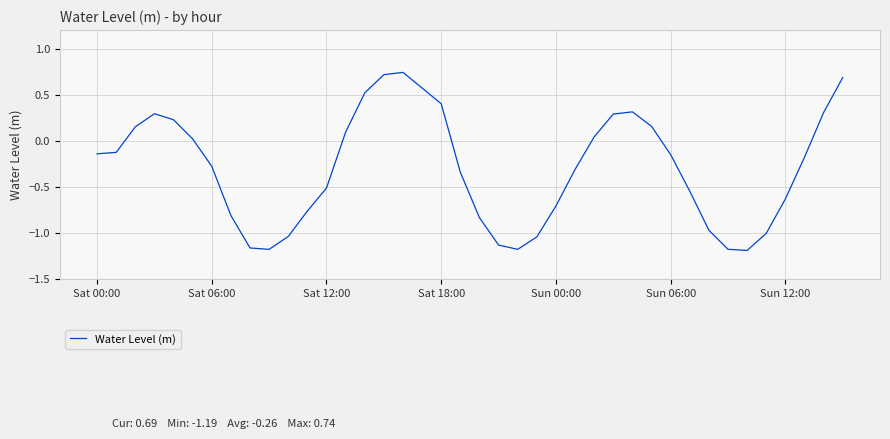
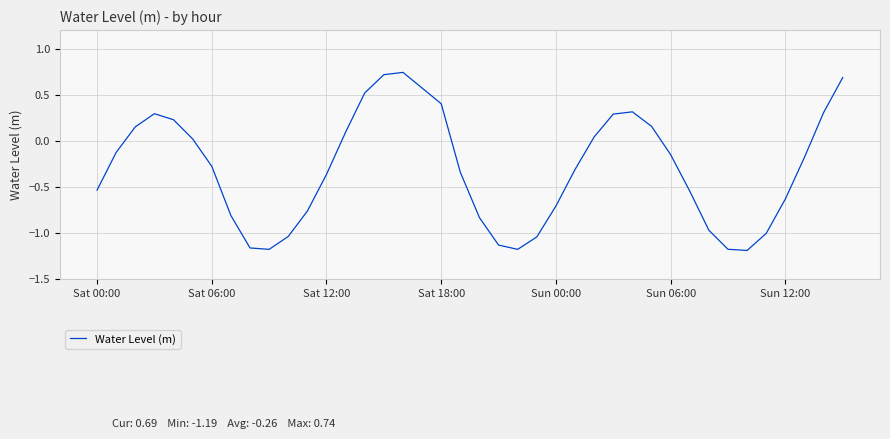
Sat 00:00: -0.1 -> -0.5
Sat 12:00: -0.5 -> -0.4
